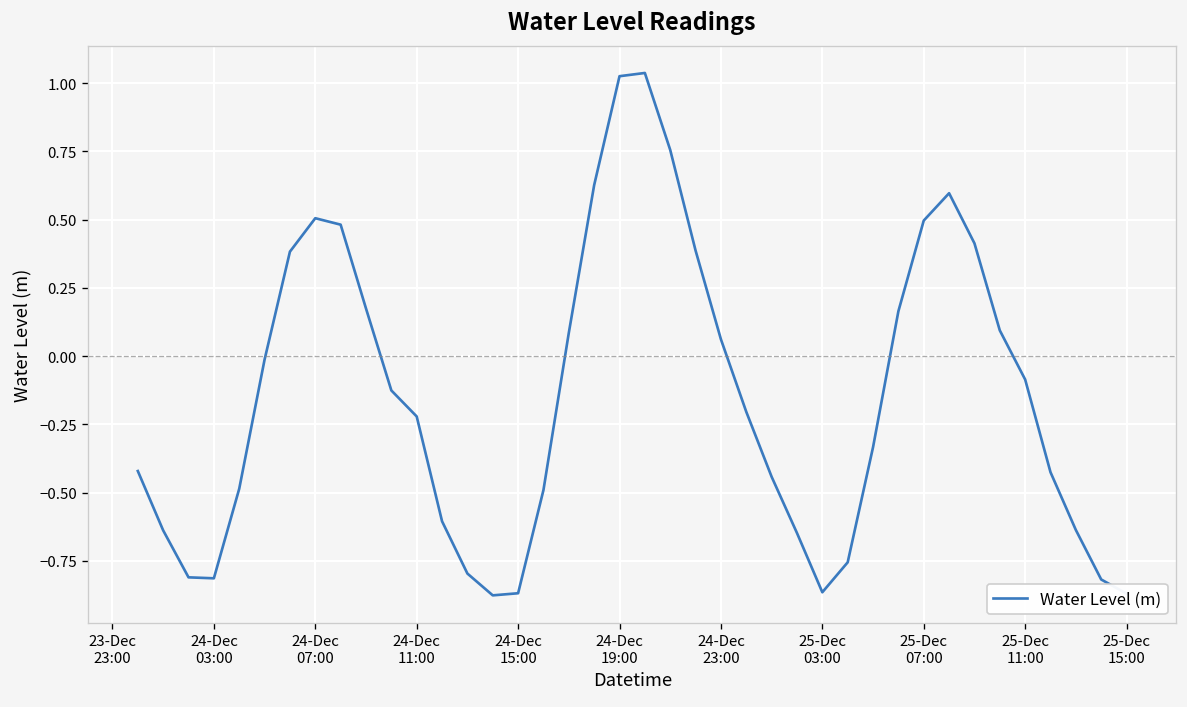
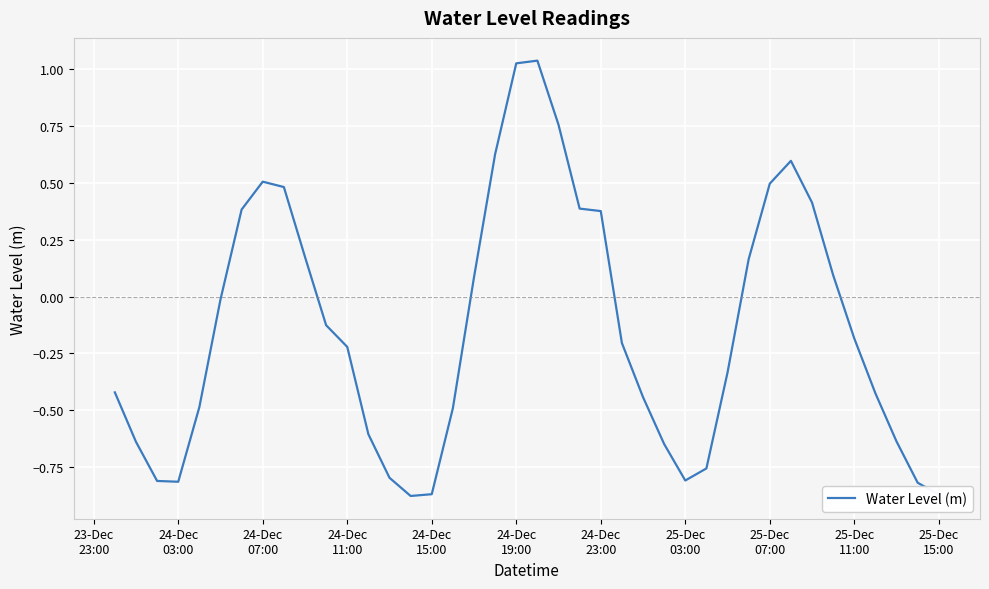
24-Dec 23:00: 0.06 -> 0.38
25-Dec 03:00: -0.87 -> -0.81
25-Dec 11:00: -0.09 -> -0.18
